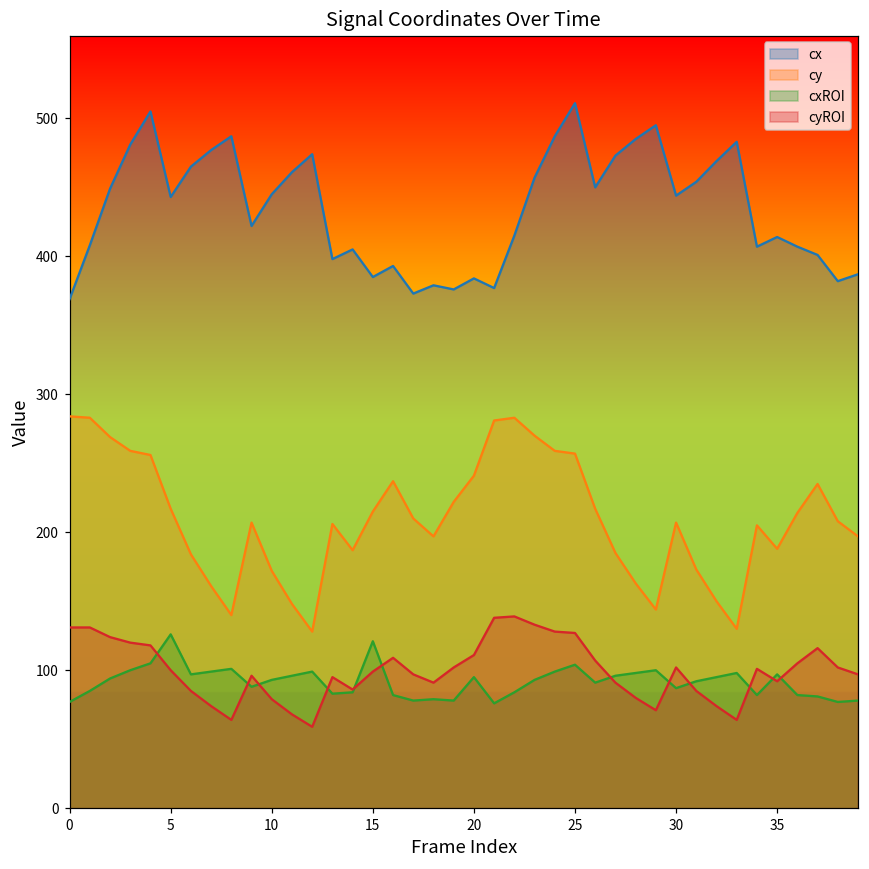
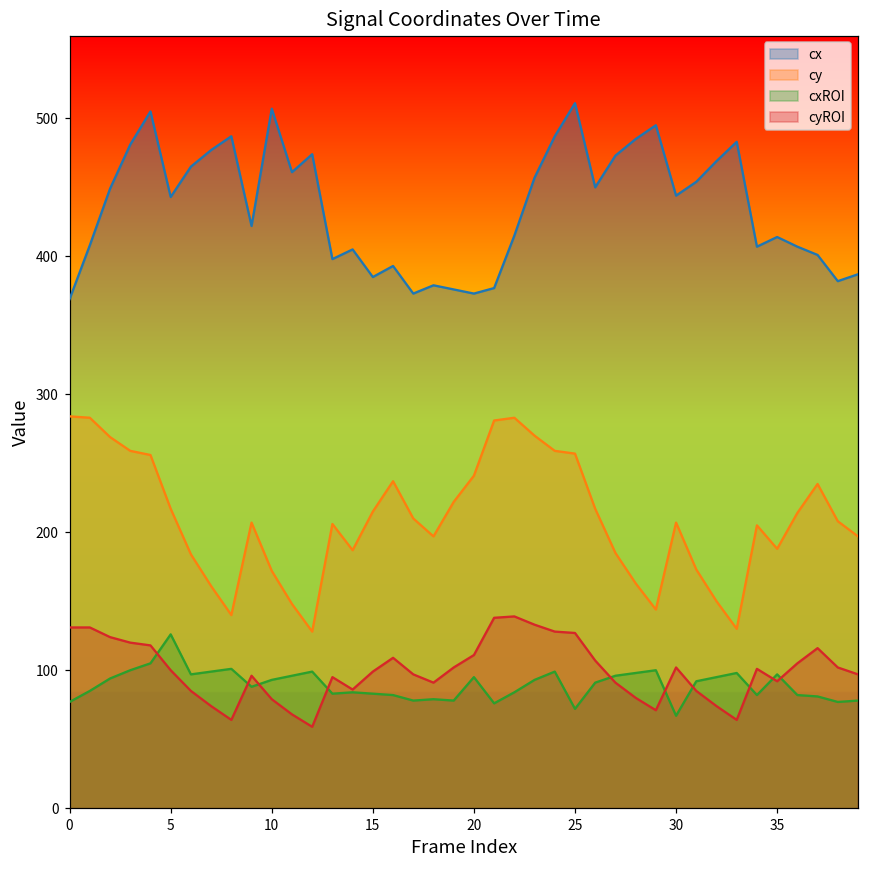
cx, 10: 445 -> 507
cxROI, 15: 121 -> 83
cx, 20: 384 -> 373
cxROI, 25: 104 -> 72
cxROI, 30: 87 -> 67
